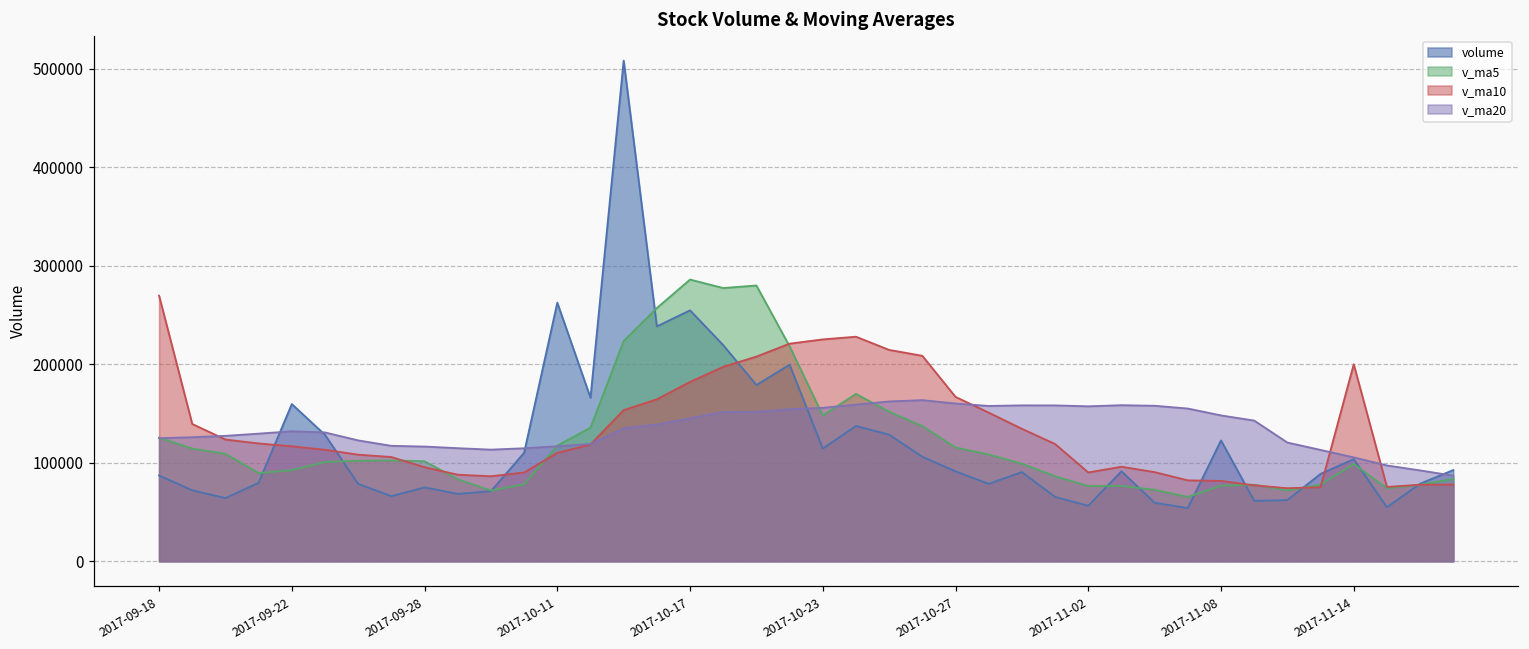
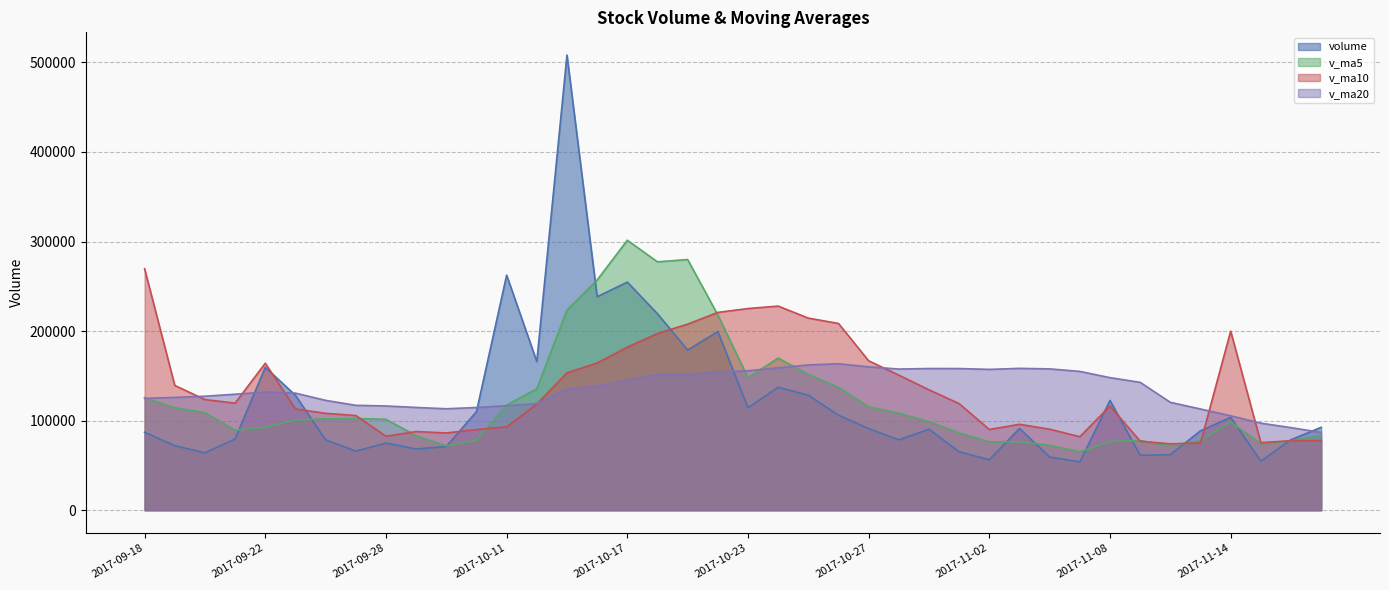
v_ma10, 2017-09-22: 120000 -> 160000
v_ma10, 2017-09-28: 100000 -> 80000
v_ma10, 2017-10-11: 110000 -> 90000
v_ma5, 2017-10-17: 290000 -> 300000
v_ma10, 2017-11-08: 80000 -> 120000
